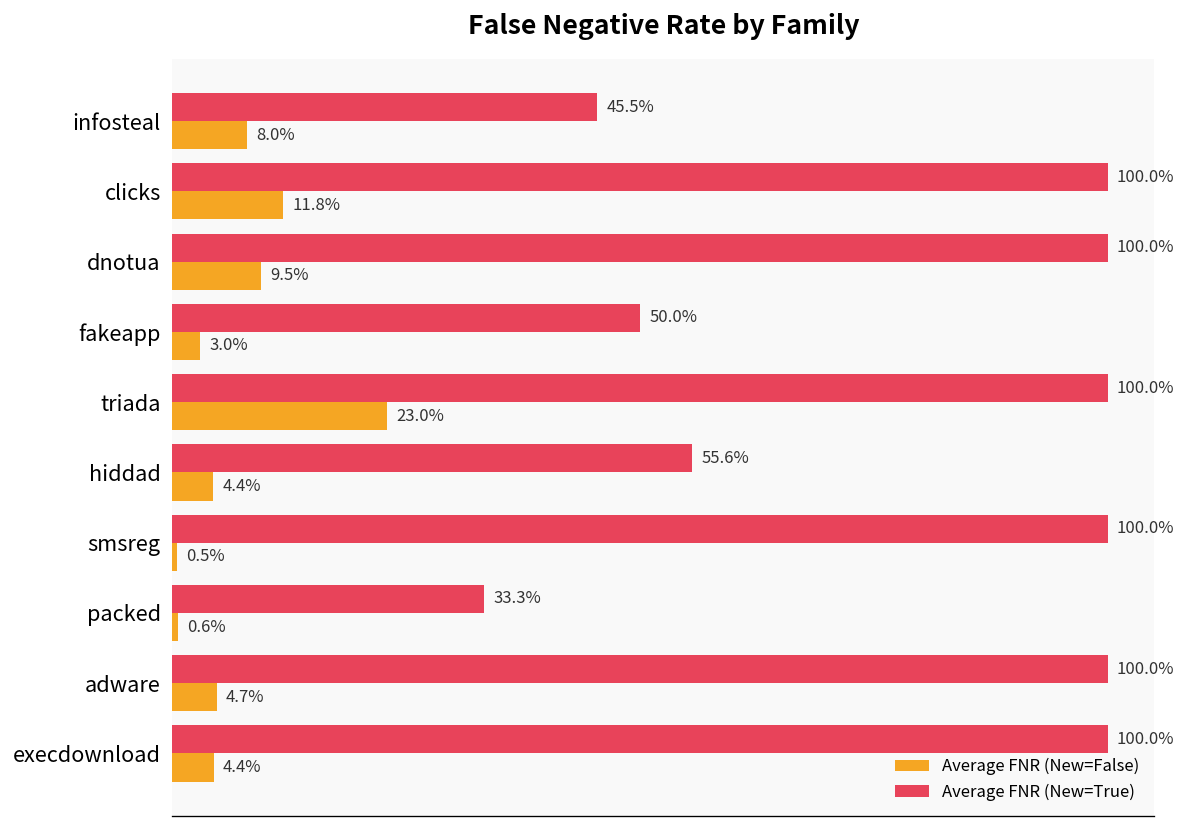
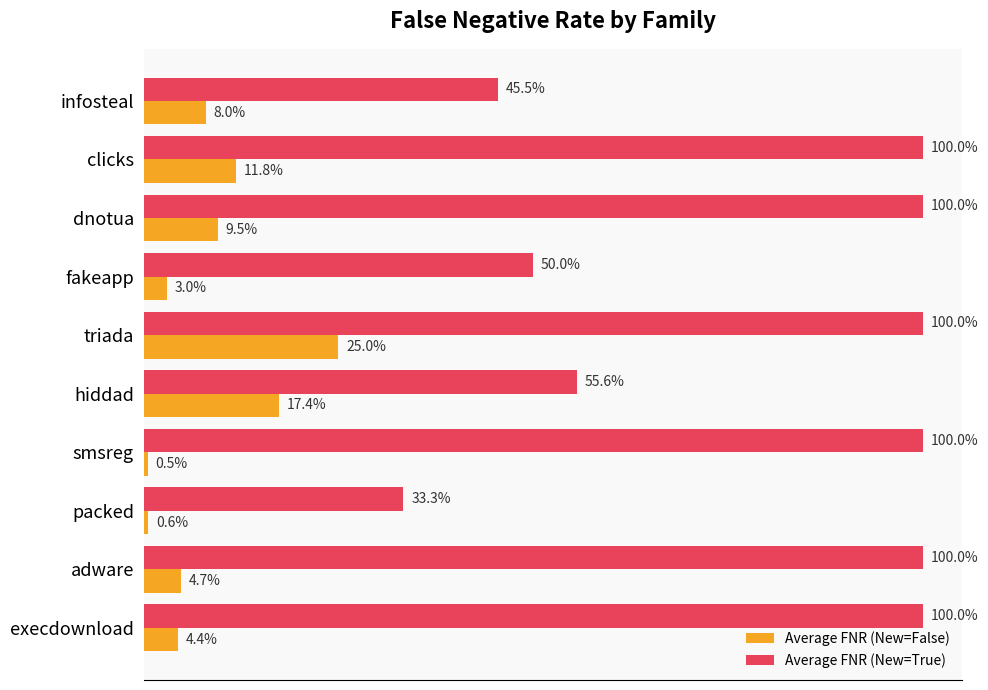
Average FNR (New=False), triada: 23.0% -> 25.0%
Average FNR (New=False), hiddad: 4.4% -> 17.4%
